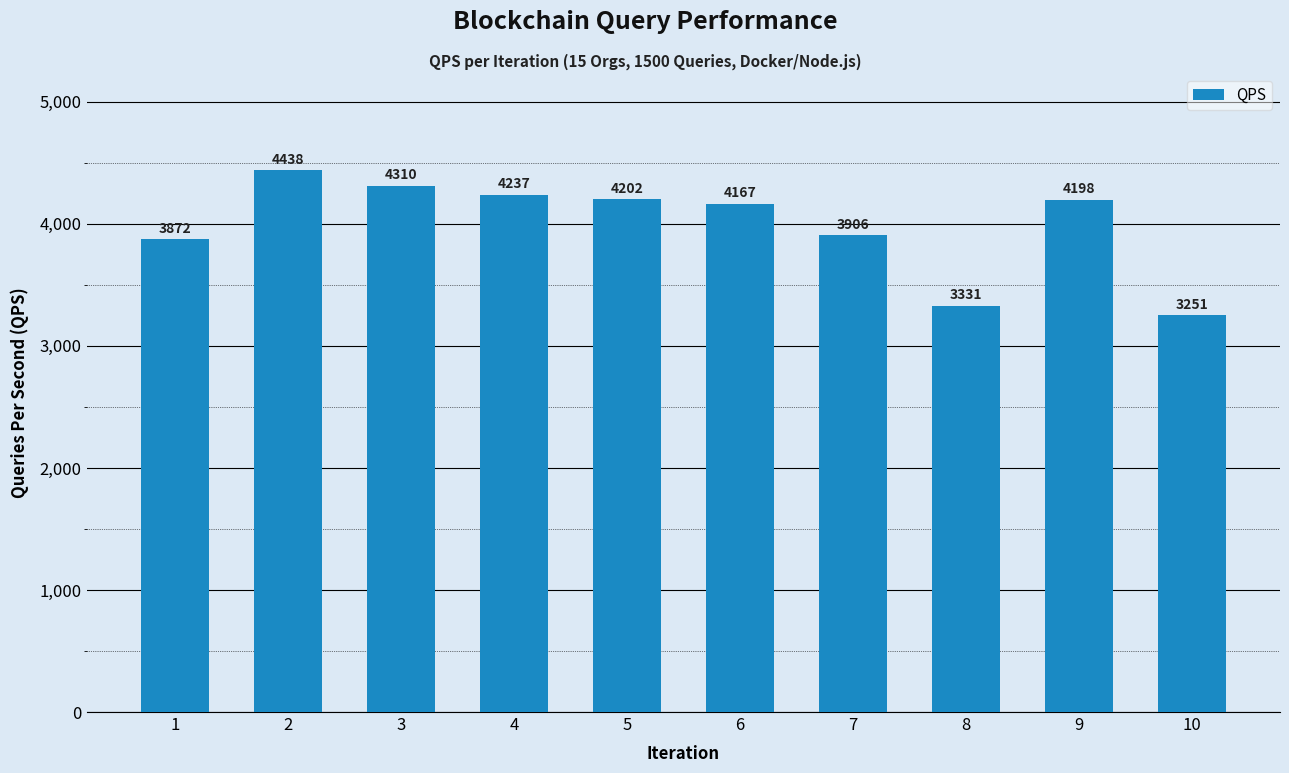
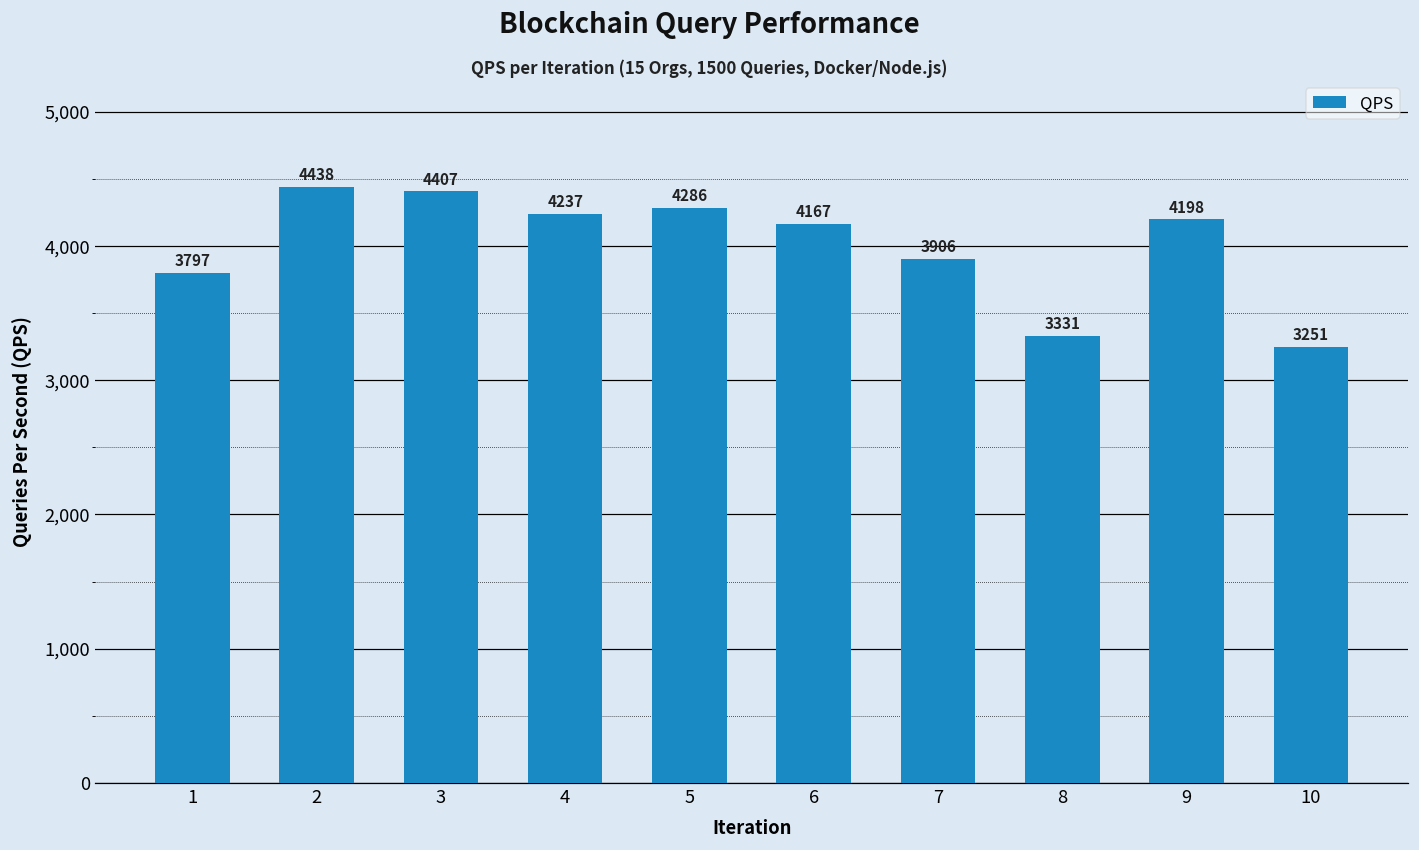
1: 3872 -> 3797
3: 4310 -> 4407
5: 4202 -> 4286
